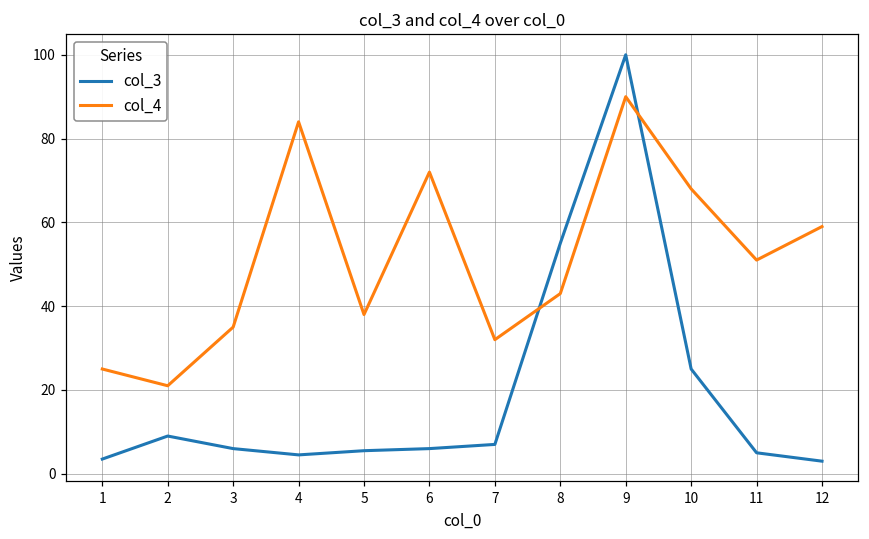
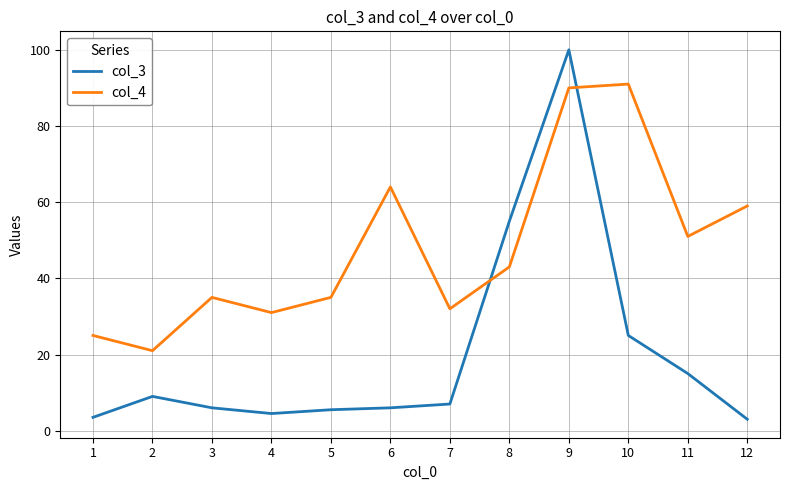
col_4, 4: 84 -> 31
col_4, 5: 38 -> 35
col_4, 6: 72 -> 64
col_4, 10: 68 -> 91
col_3, 11: 5 -> 15
